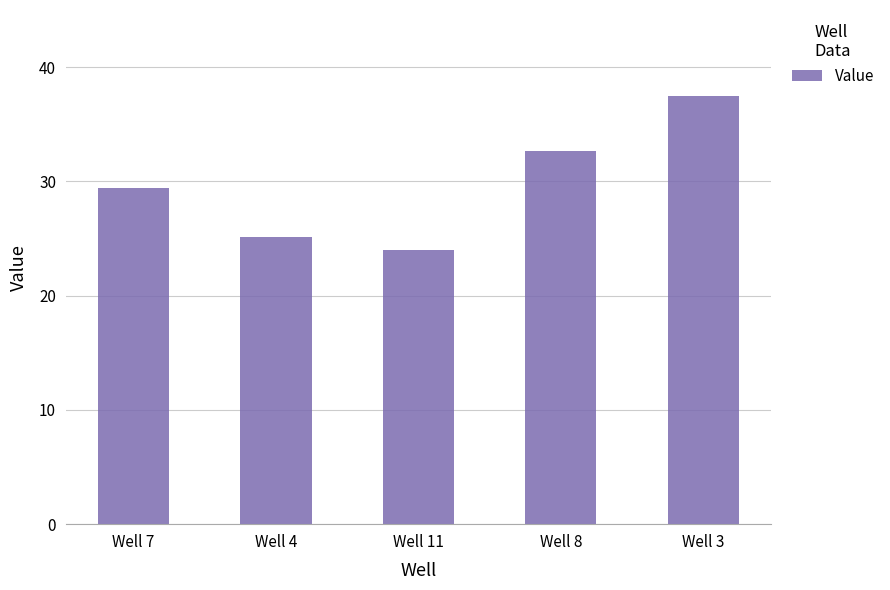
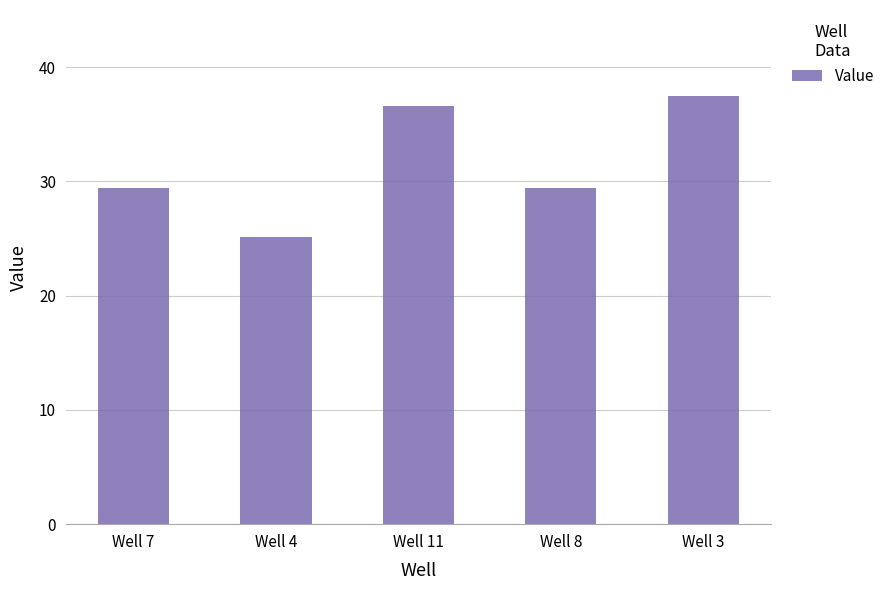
Well 11: 24.0 -> 36.6
Well 8: 32.7 -> 29.4
